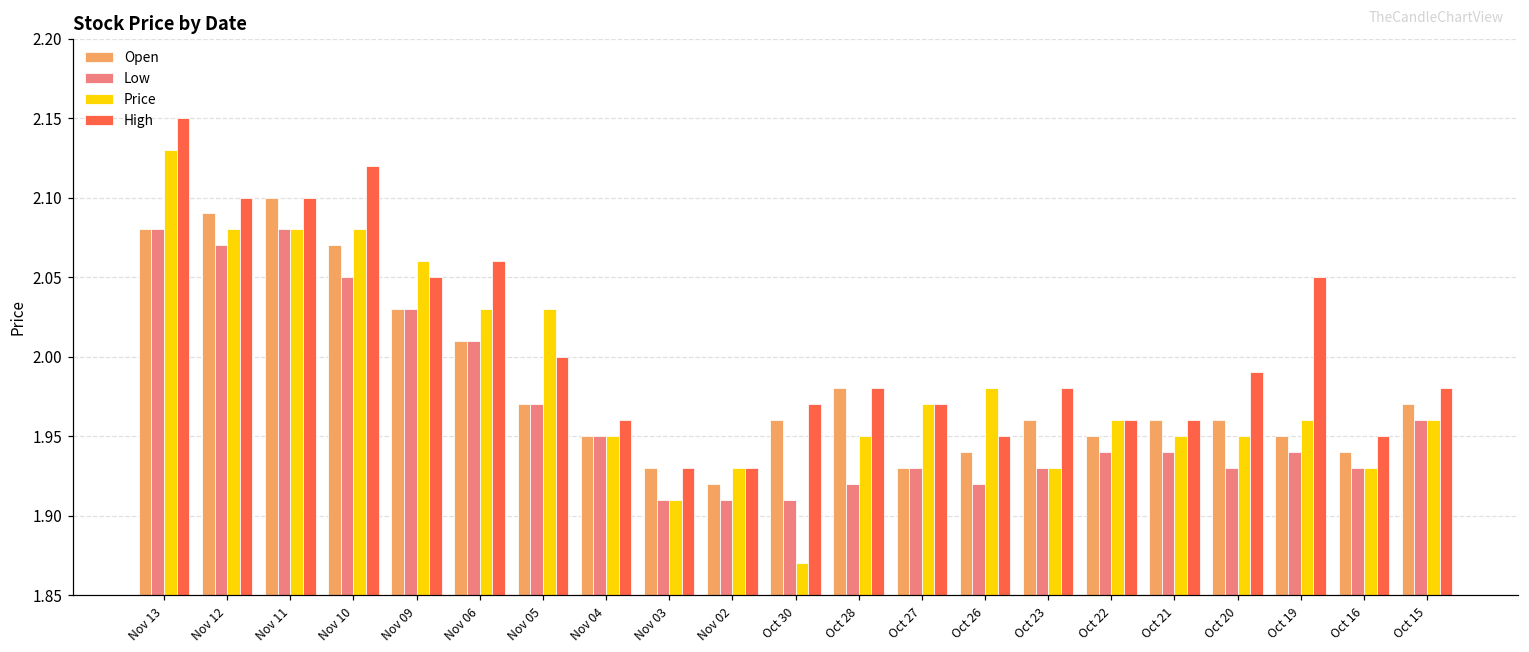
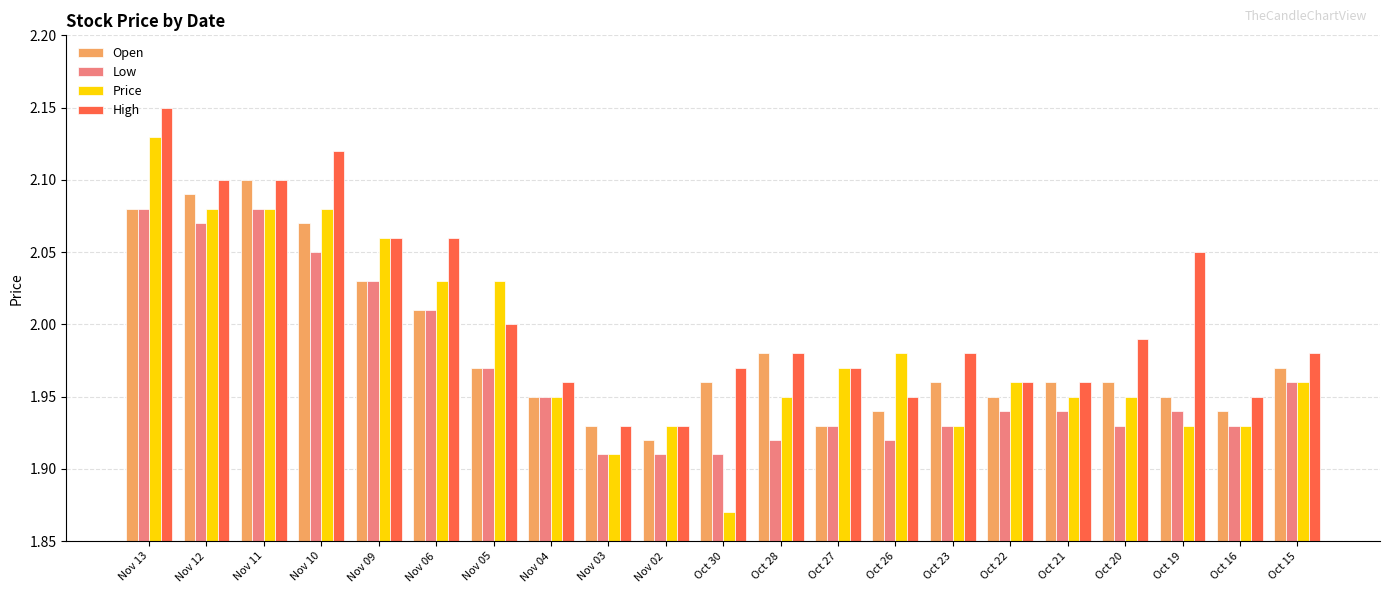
High, Nov 09: 2.05 -> 2.06
Price, Oct 19: 1.96 -> 1.93
